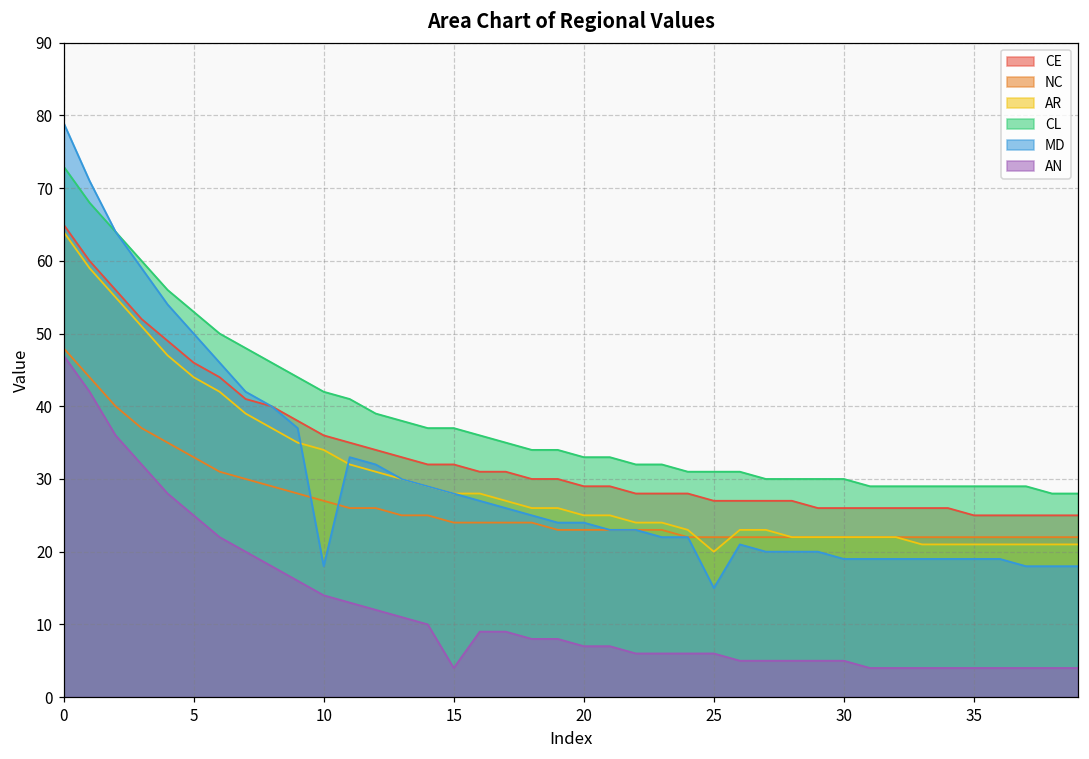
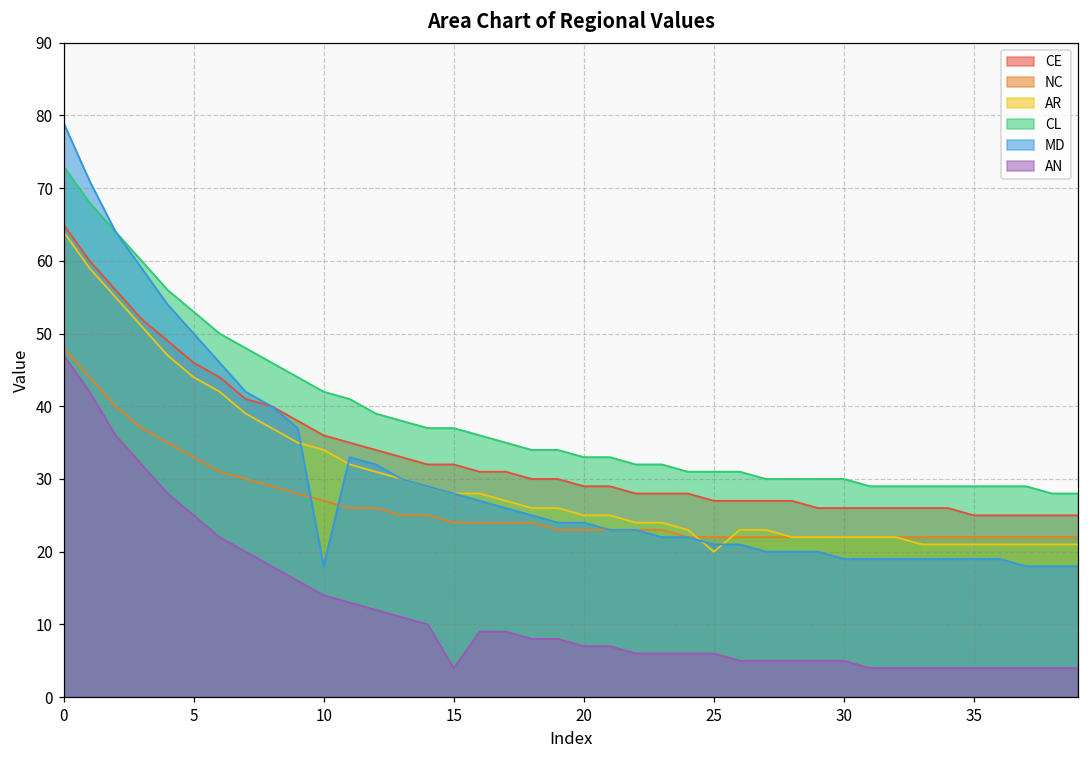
MD, 25: 15 -> 21
